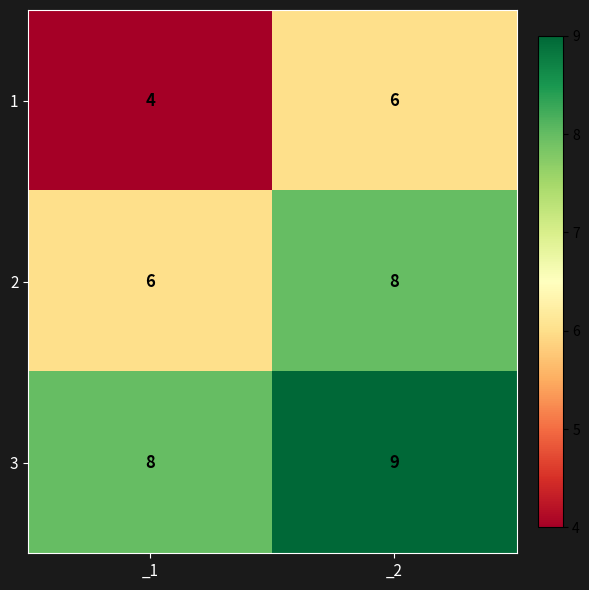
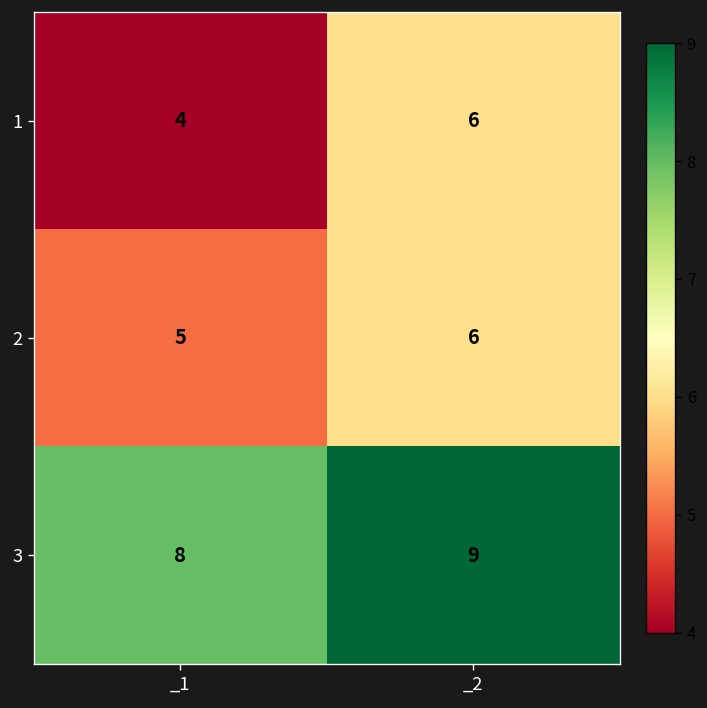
2, _1: 6 -> 5
2, _2: 8 -> 6
